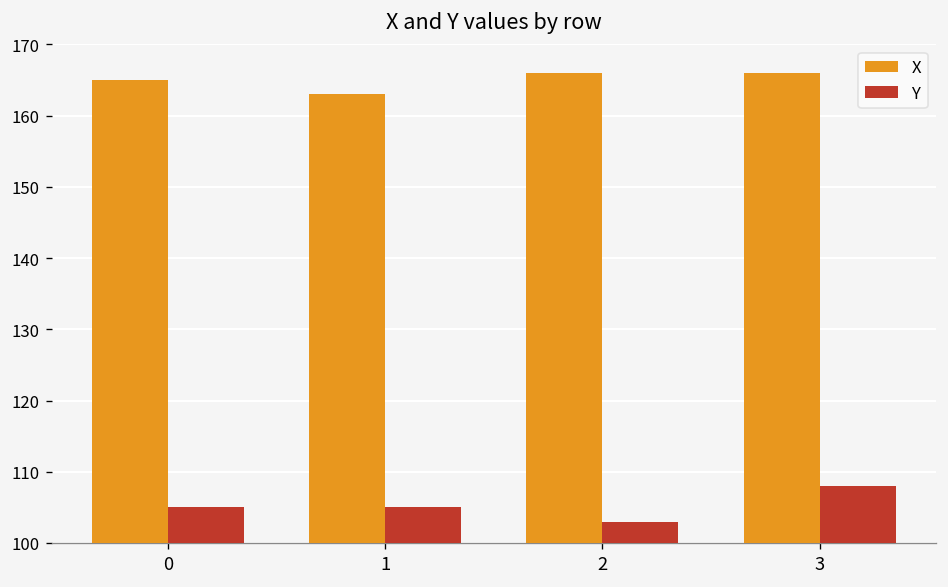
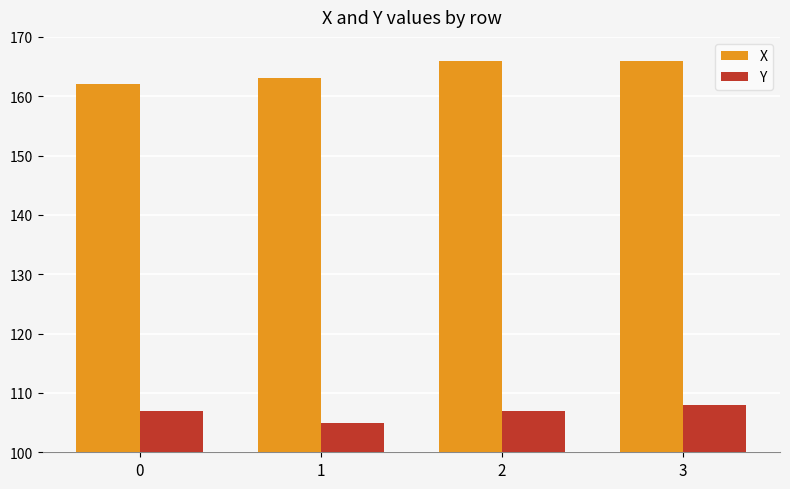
X, 0: 165 -> 162
Y, 0: 105 -> 107
Y, 2: 103 -> 107
